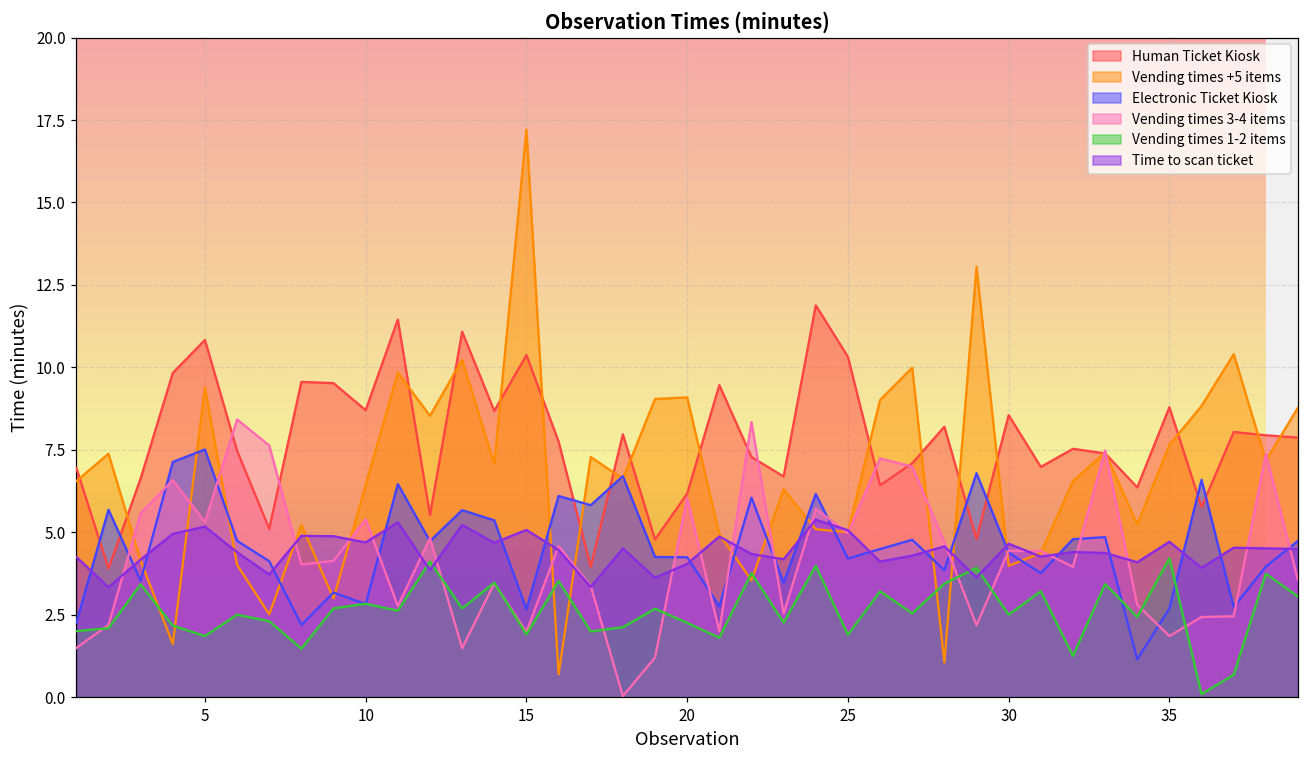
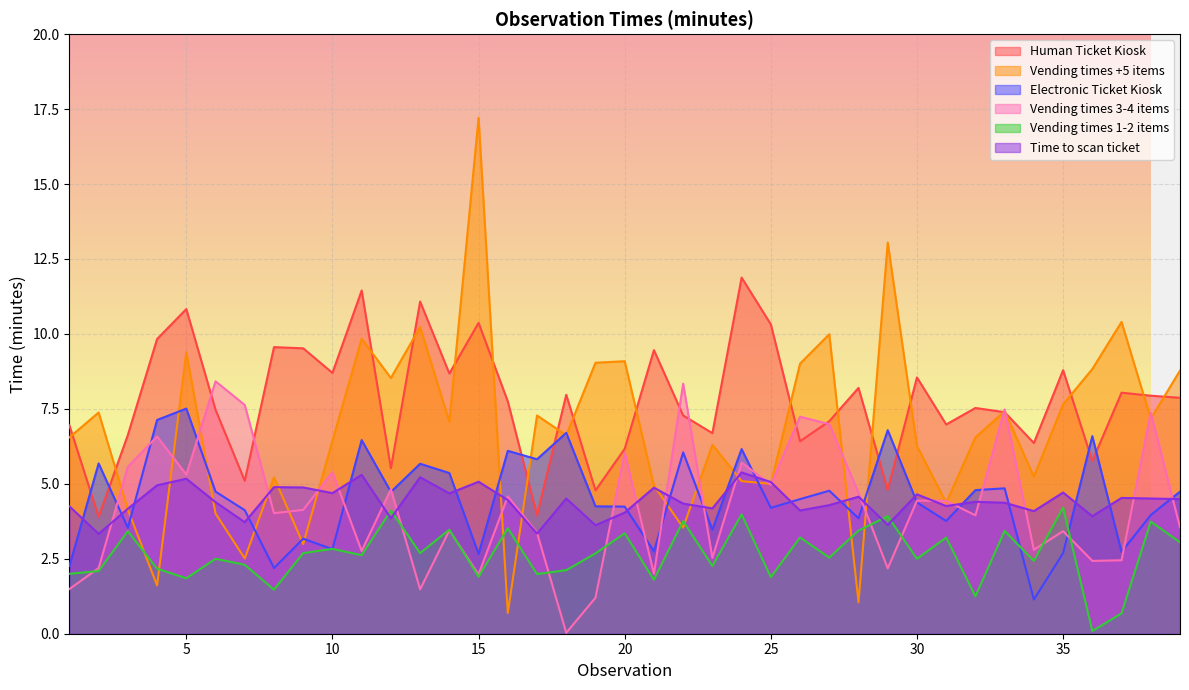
Vending times 1-2 items, 20: 2.3 -> 3.4
Vending times +5 items, 30: 4.0 -> 6.3
Vending times 3-4 items, 35: 1.9 -> 3.4
